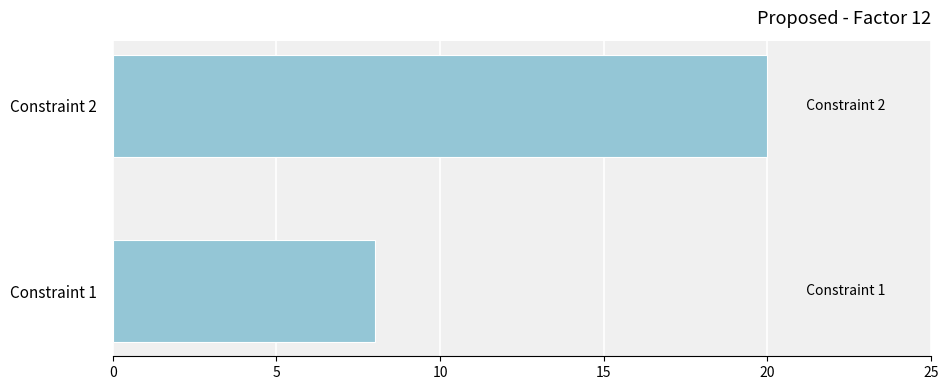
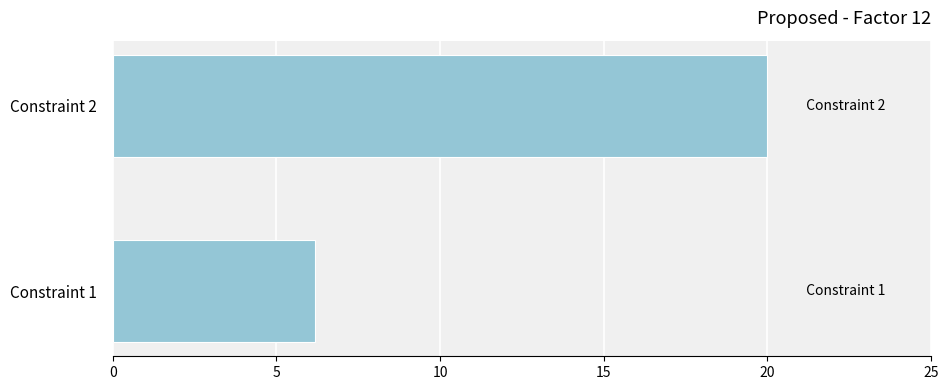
Constraint 1: 8.0 -> 6.2
